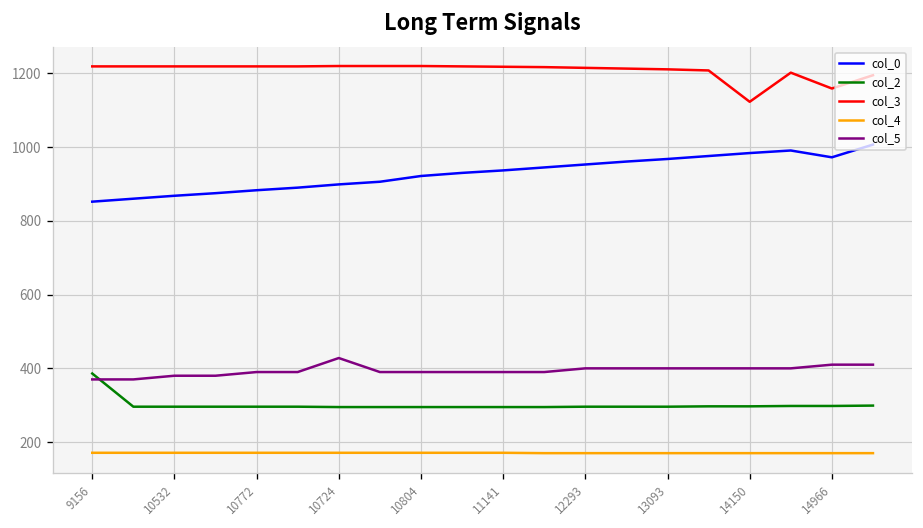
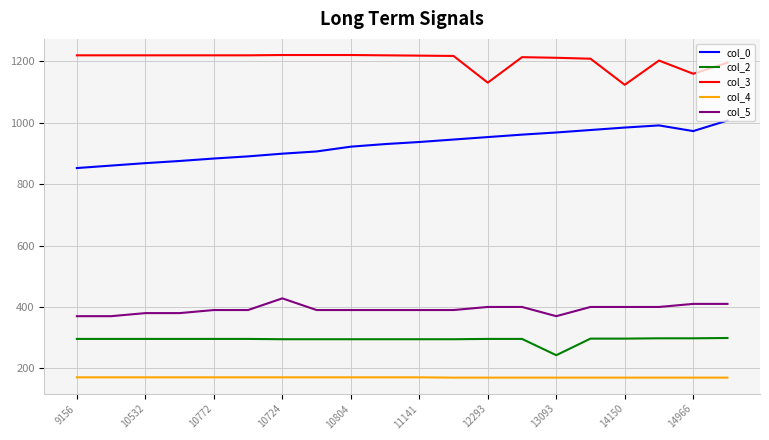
col_2, 9156: 390 -> 300
col_3, 12293: 1220 -> 1130
col_2, 13093: 300 -> 240
col_5, 13093: 400 -> 370
